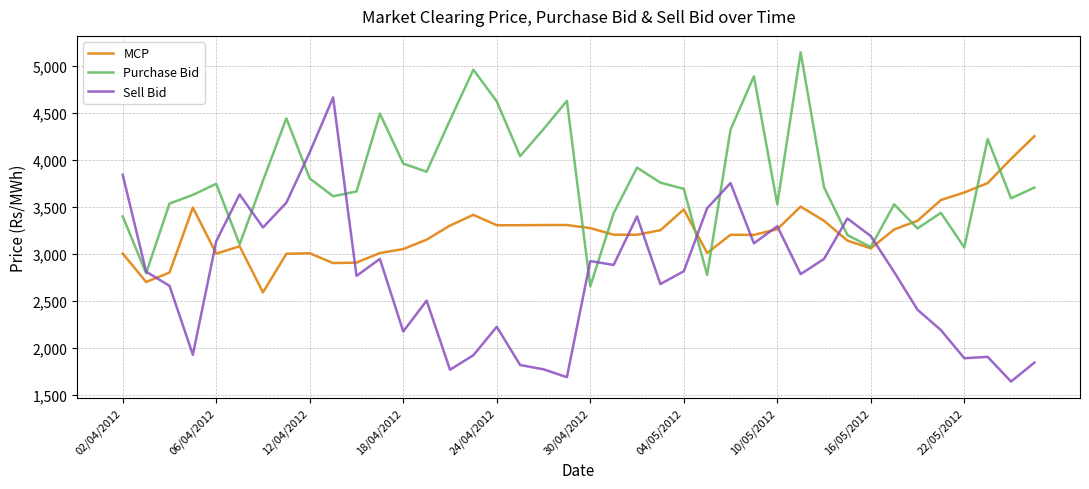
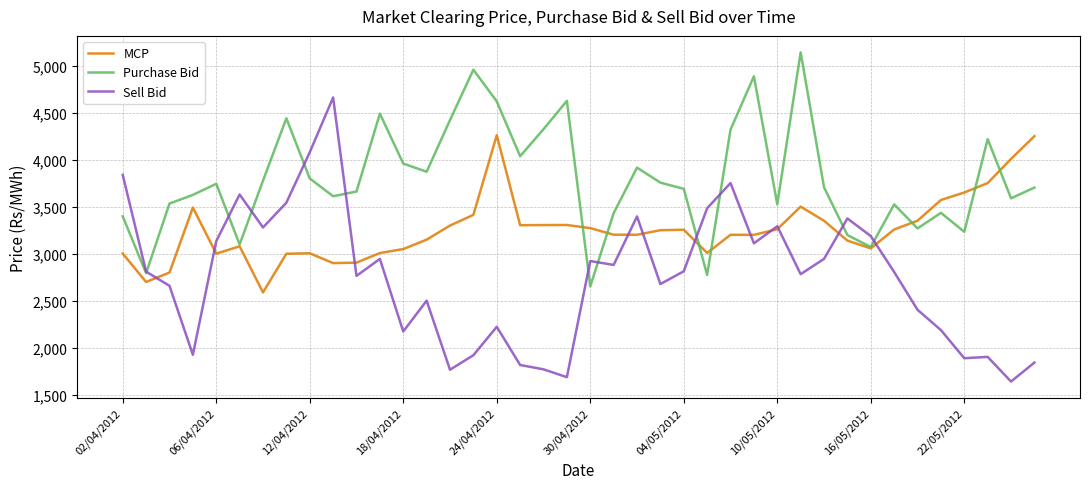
MCP, 24/04/2012: 3,300 -> 4,300
MCP, 04/05/2012: 3,500 -> 3,300
Purchase Bid, 22/05/2012: 3,100 -> 3,200
